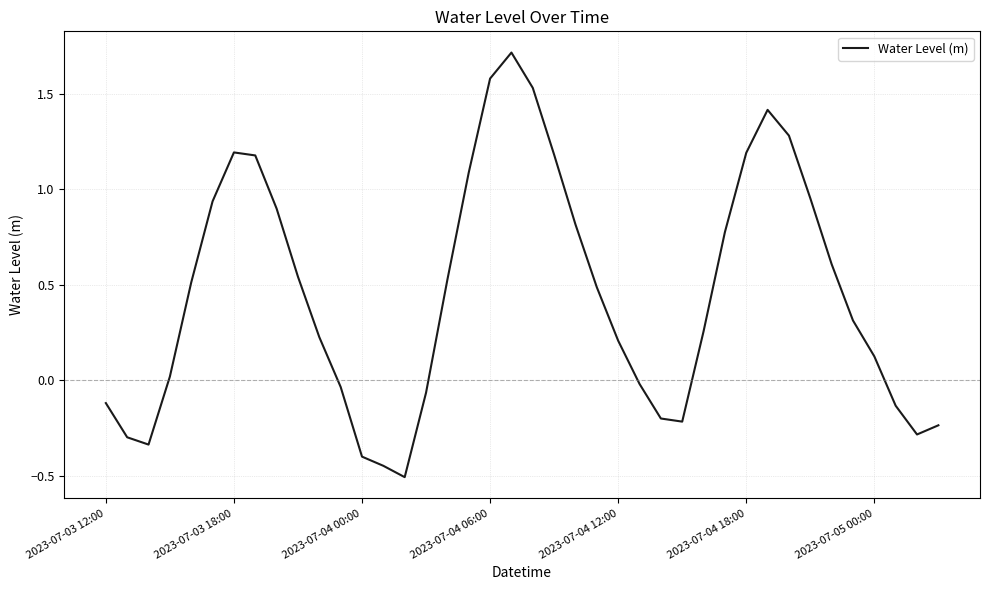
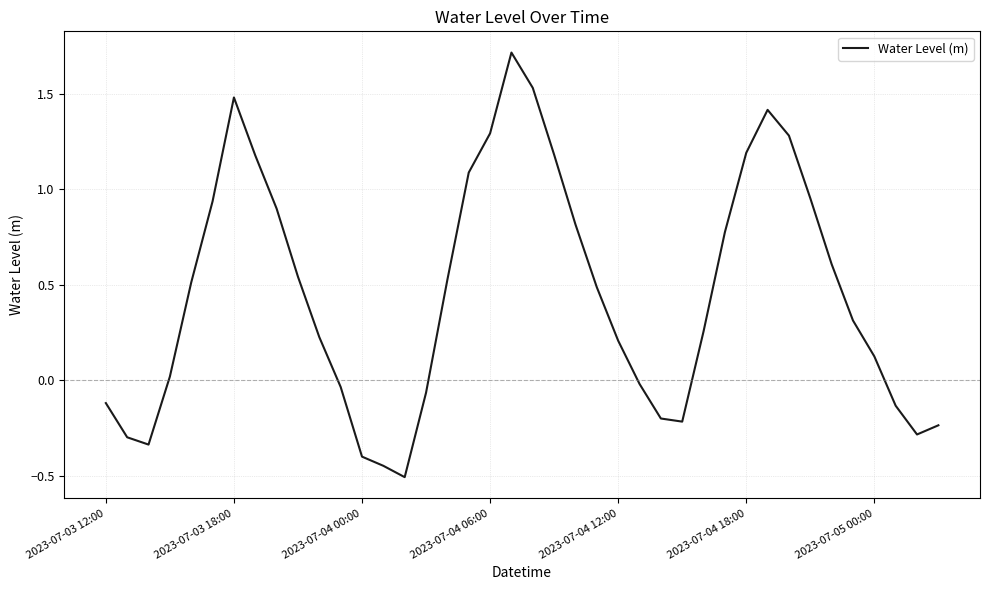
2023-07-03 18:00: 1.19 -> 1.48
2023-07-04 06:00: 1.58 -> 1.29
